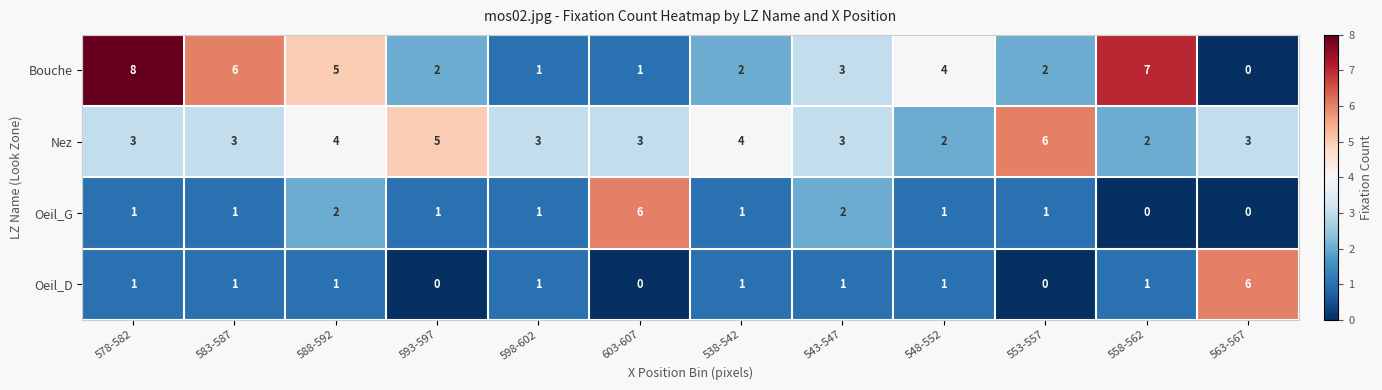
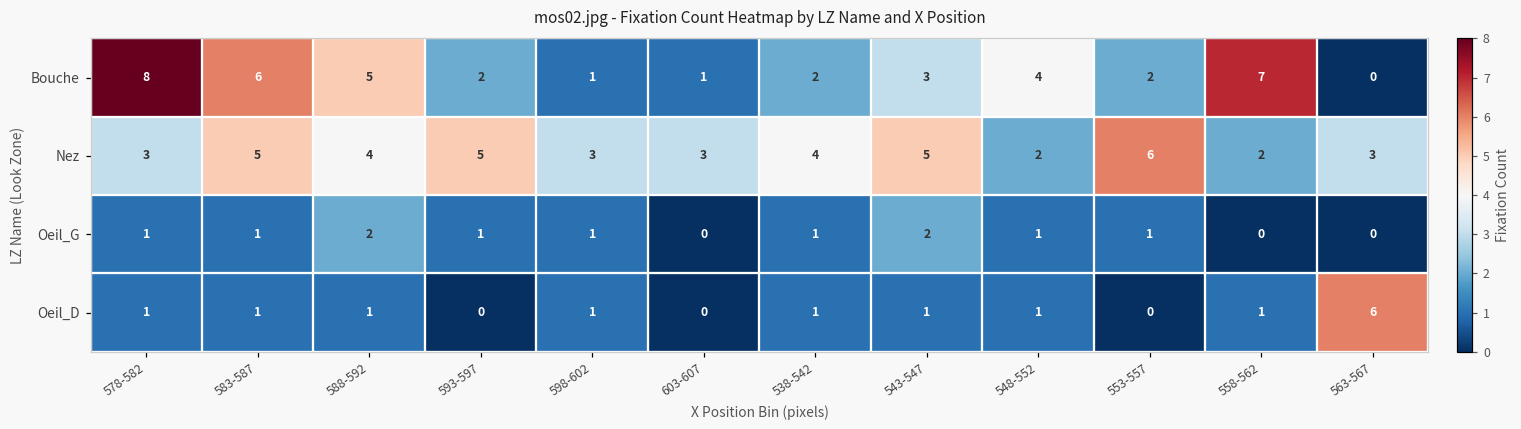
Nez, 583-587: 3 -> 5
Nez, 543-547: 3 -> 5
Oeil_G, 603-607: 6 -> 0
